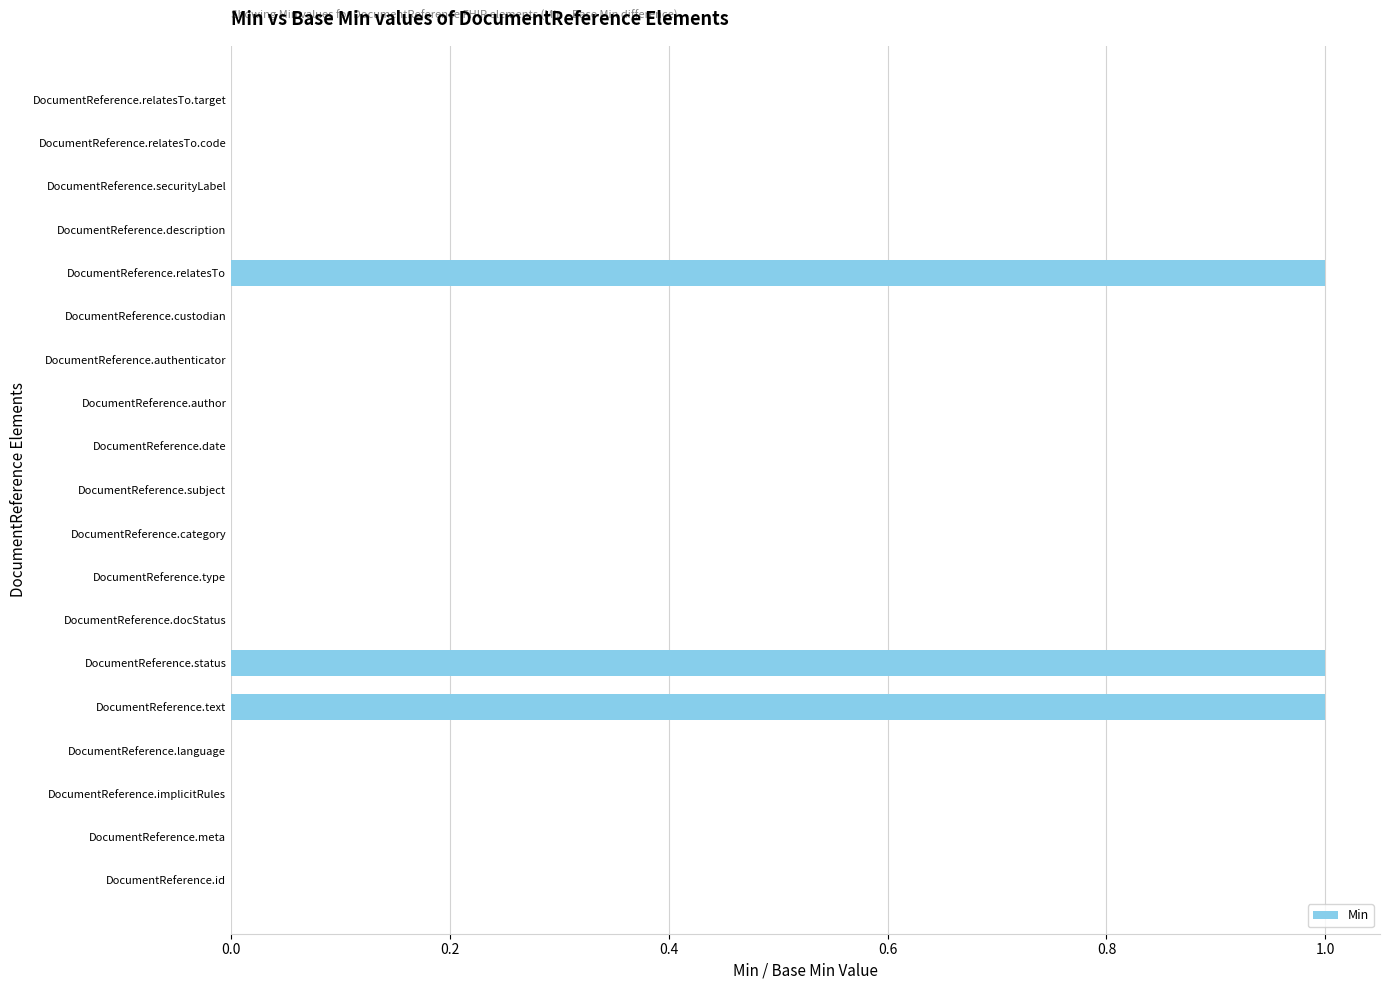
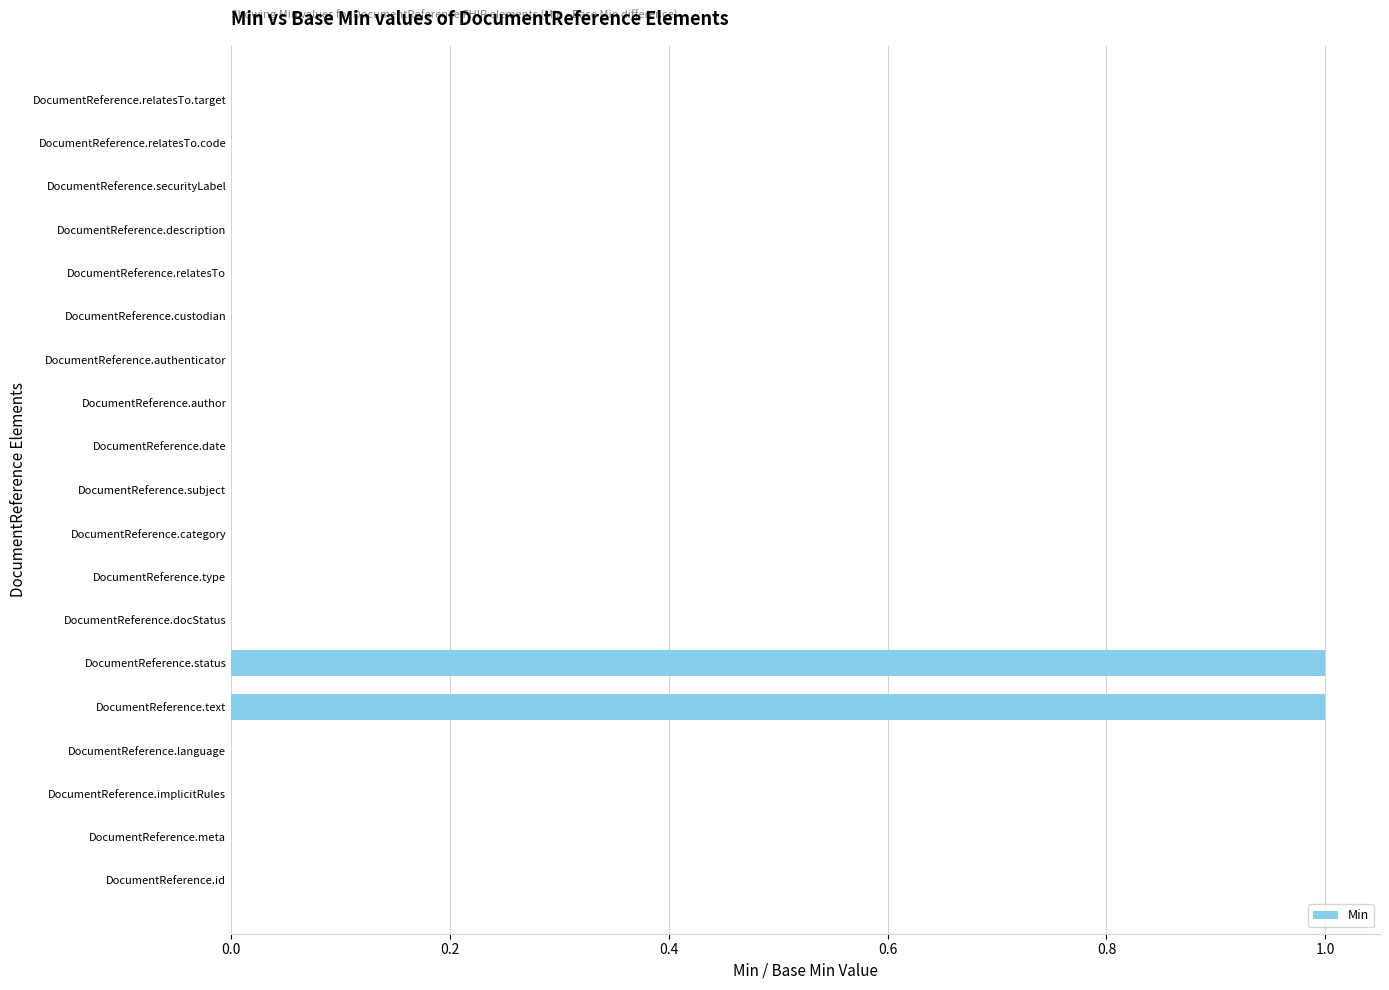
DocumentReference.relatesTo: 1 -> 0
